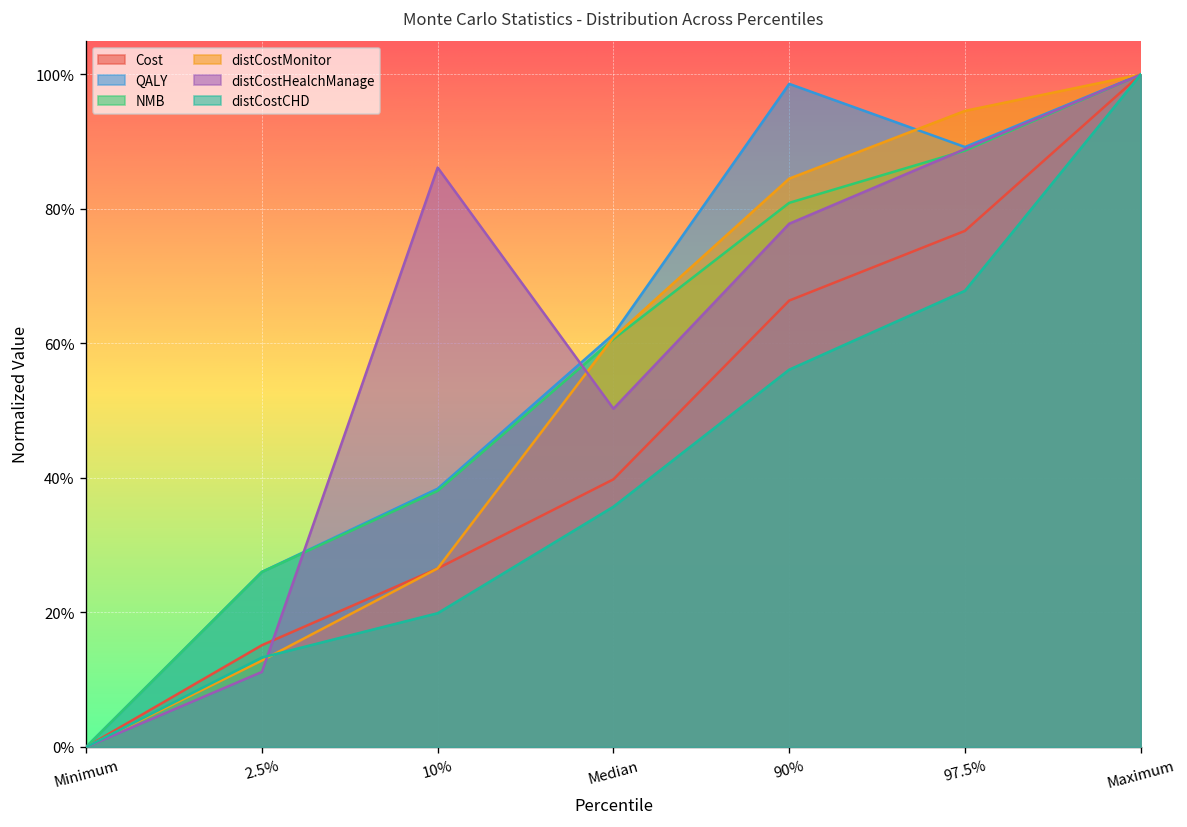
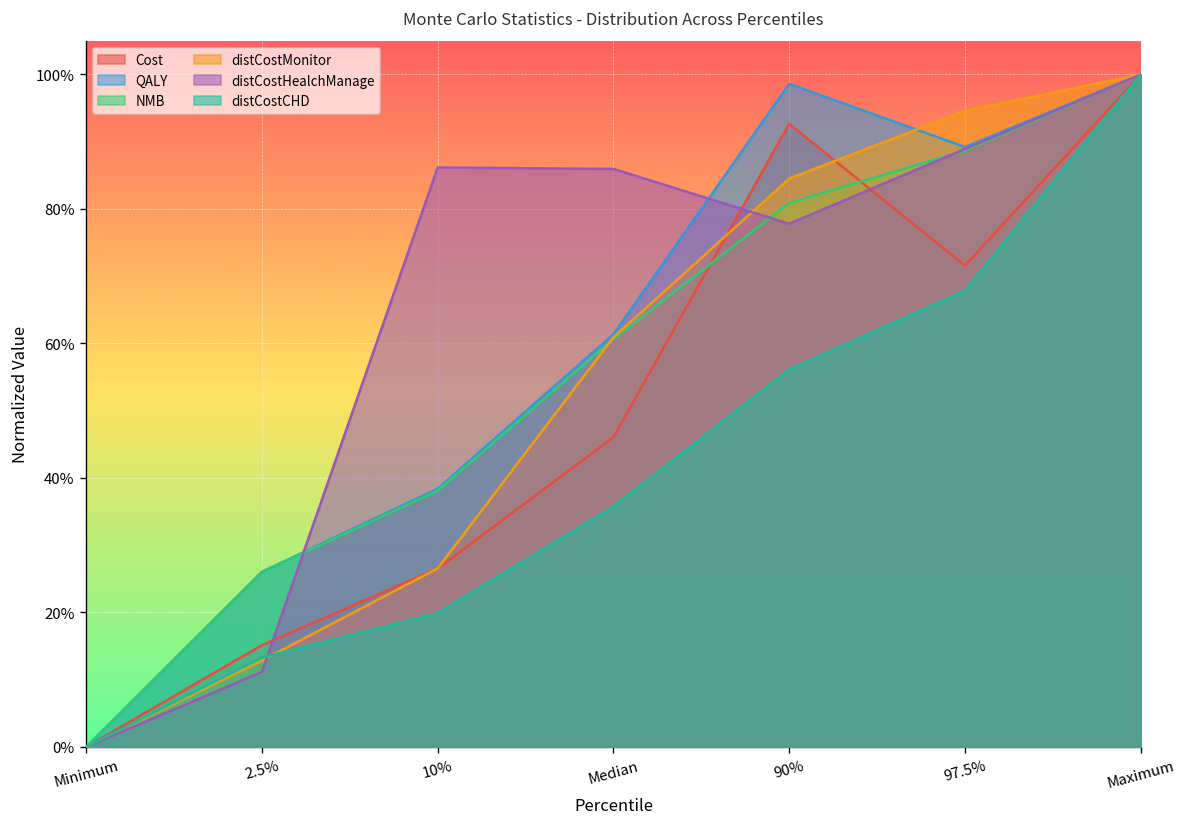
Cost, Median: 40% -> 46%
distCostHealchManage, Median: 50% -> 86%
Cost, 90%: 66% -> 93%
Cost, 97.5%: 77% -> 72%
